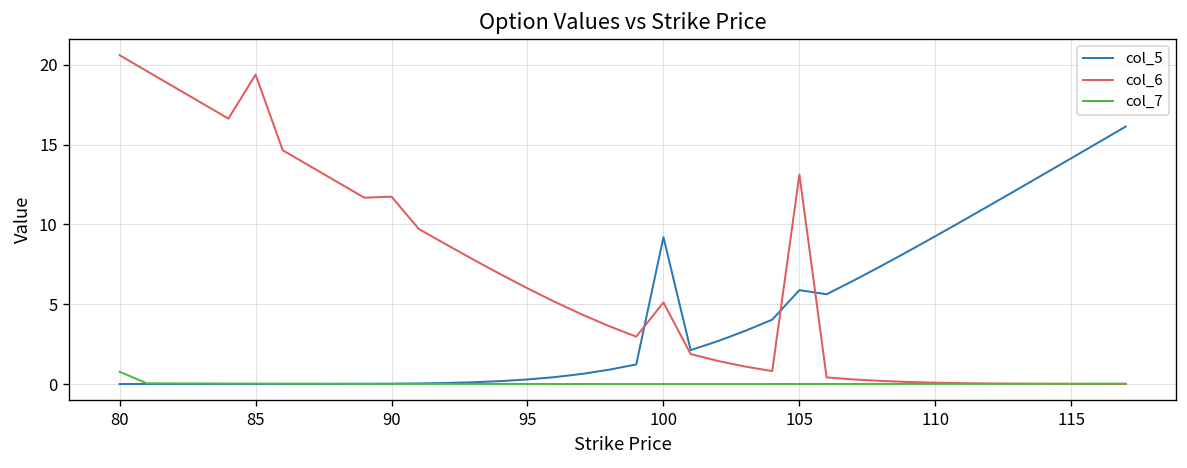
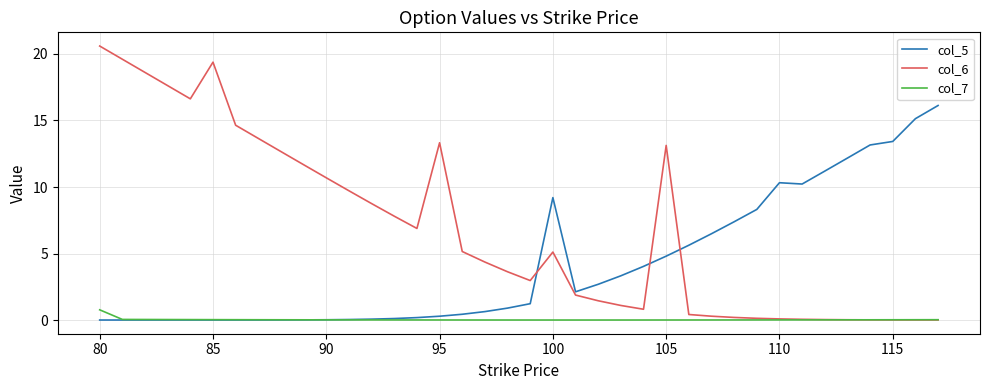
col_6, 90: 11.7 -> 10.7
col_6, 95: 6.0 -> 13.3
col_5, 105: 5.9 -> 4.8
col_5, 110: 9.3 -> 10.3
col_5, 115: 14.1 -> 13.4
